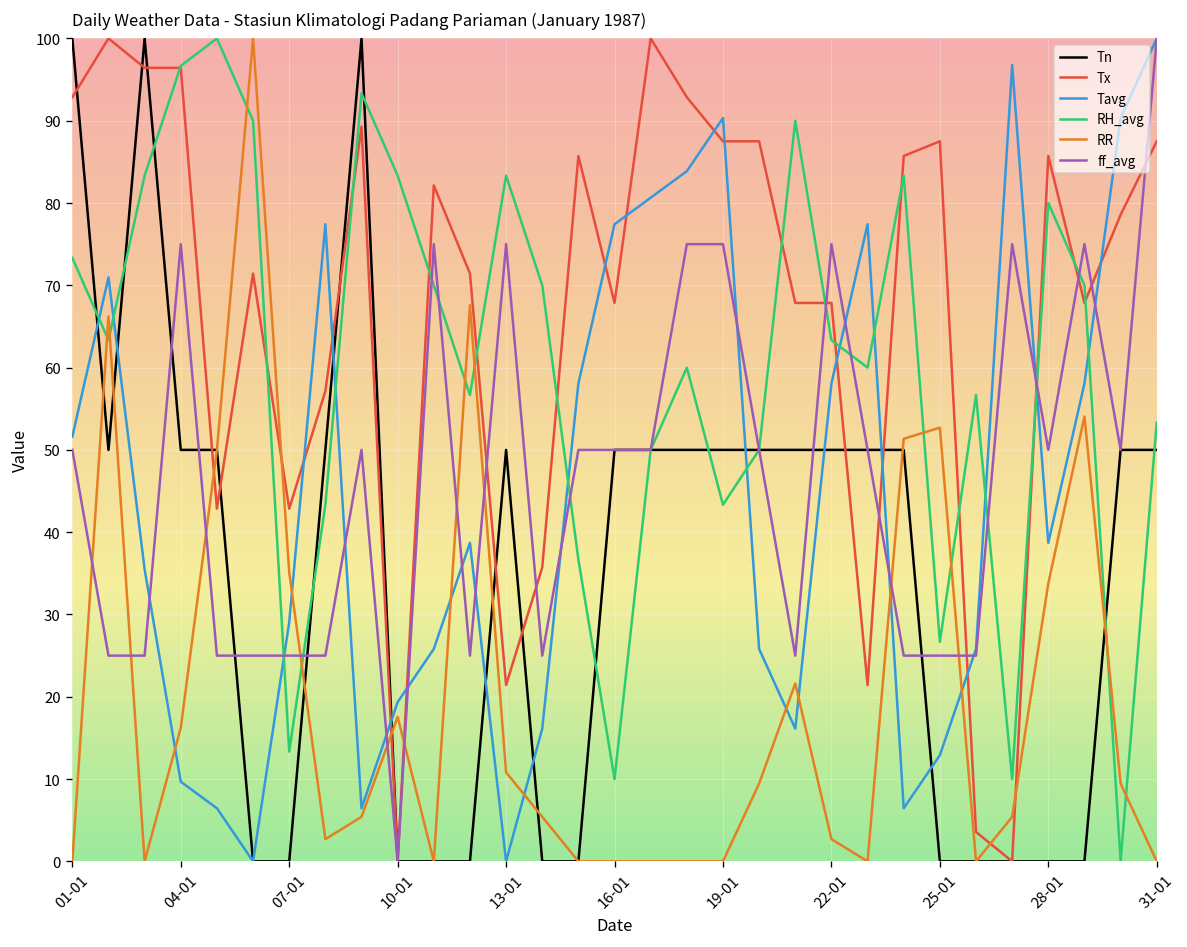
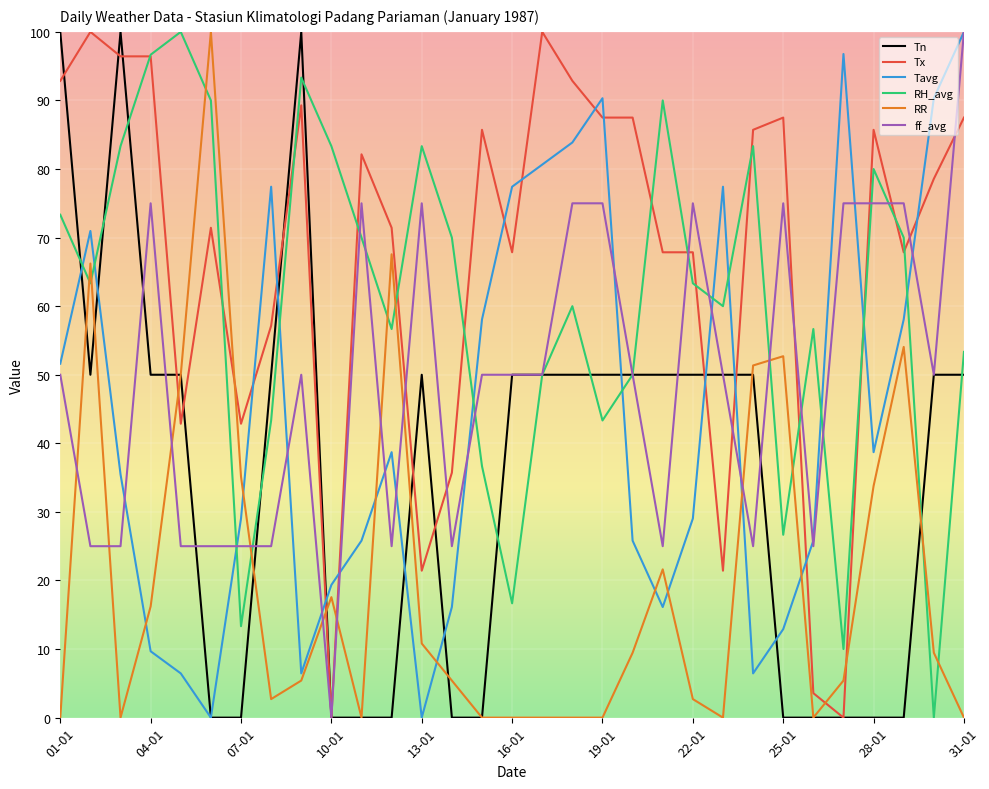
RH_avg, 16-01: 10 -> 17
Tavg, 22-01: 58 -> 29
ff_avg, 25-01: 25 -> 75
ff_avg, 28-01: 50 -> 75
